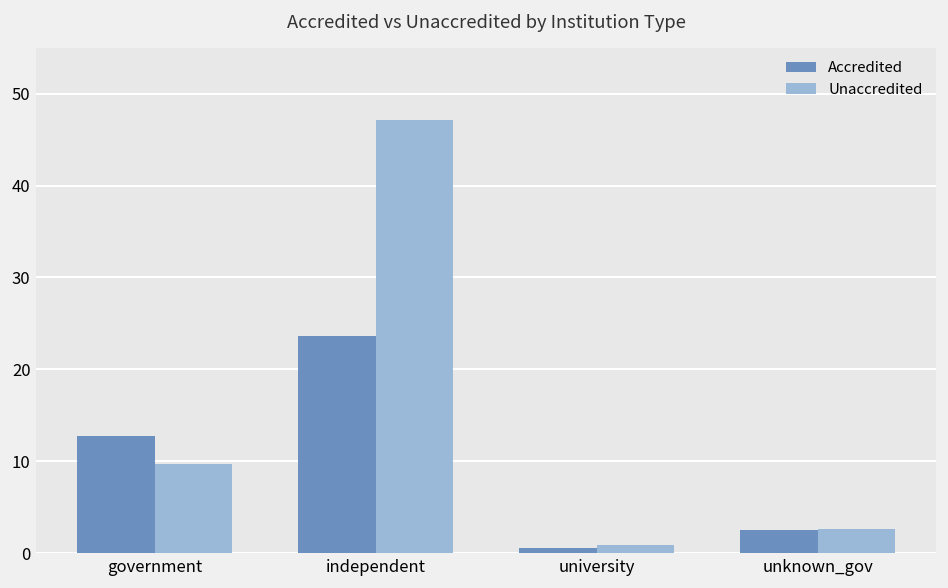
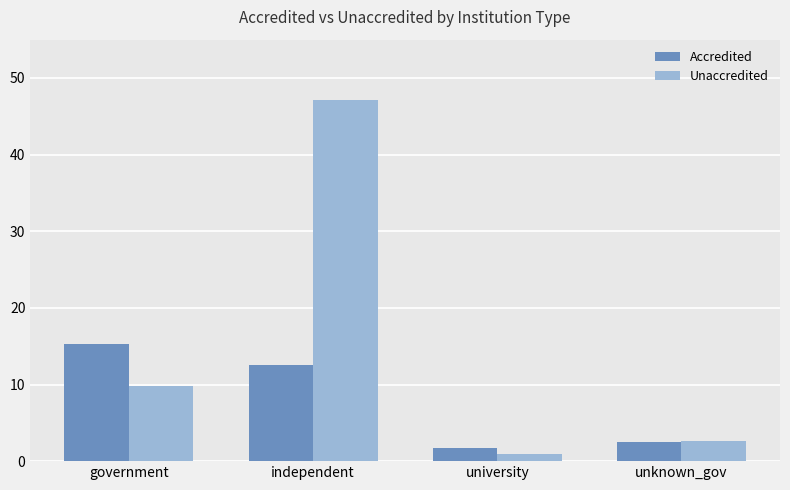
Accredited, government: 13 -> 15
Accredited, independent: 24 -> 12
Accredited, university: 1 -> 2
